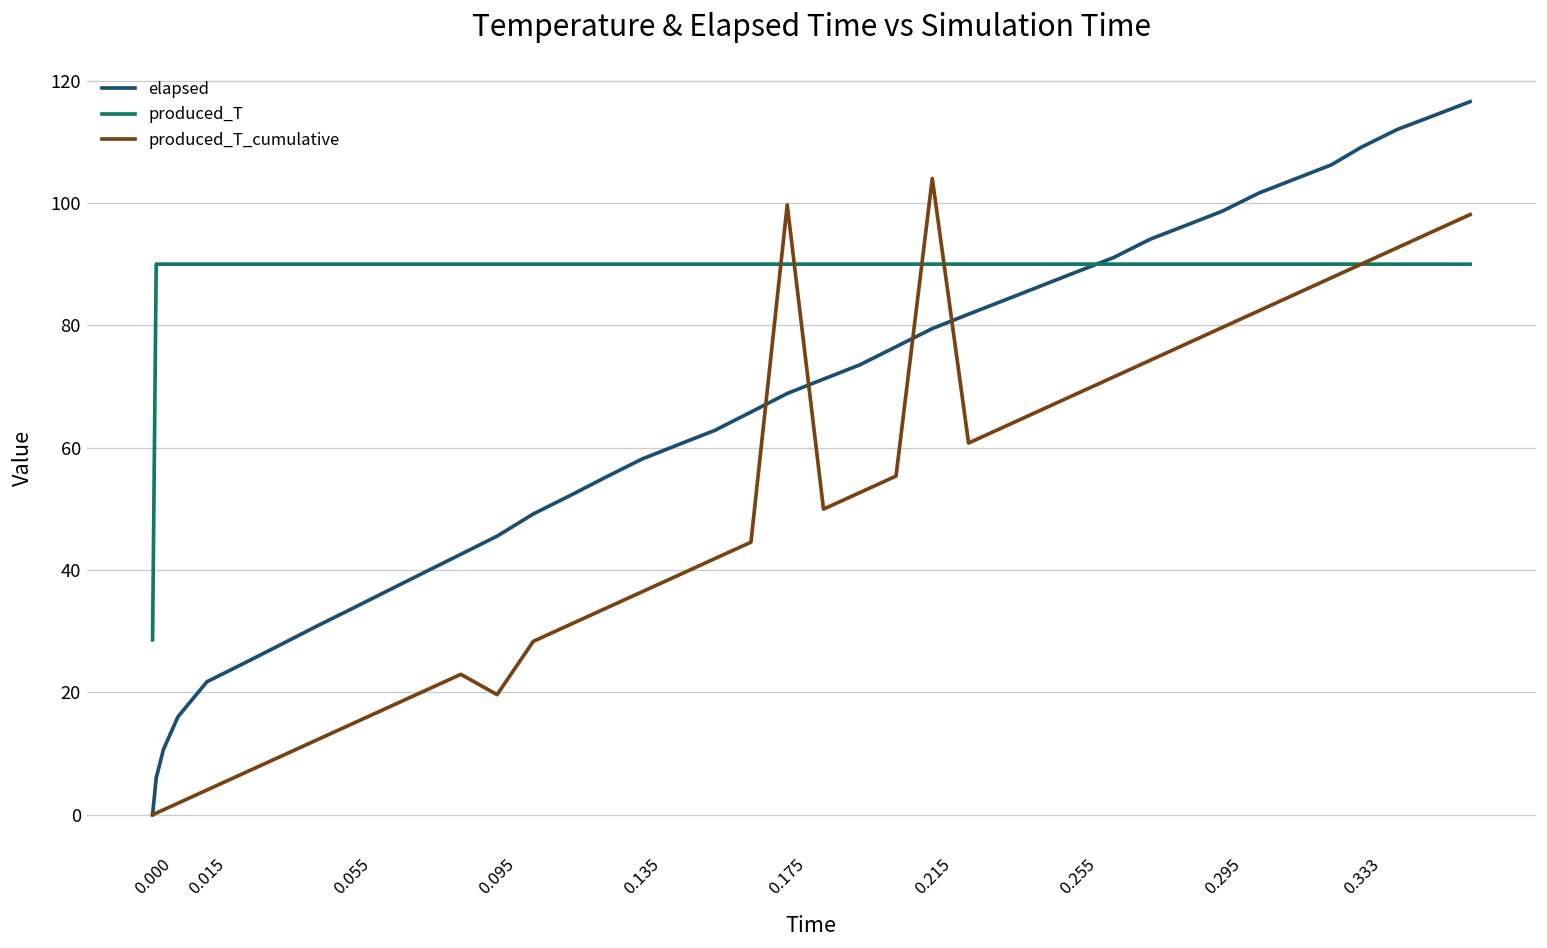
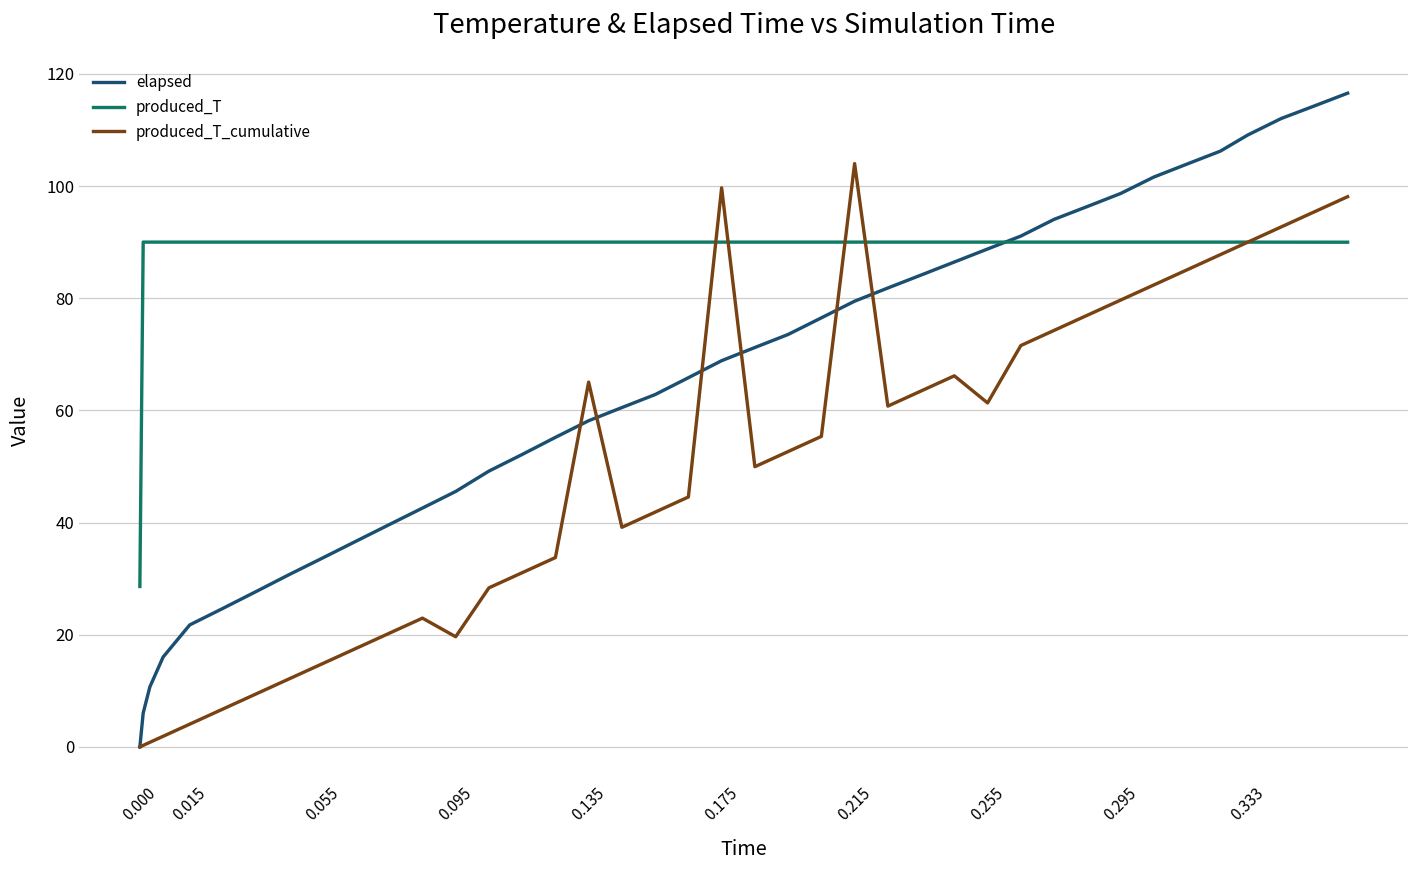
produced_T_cumulative, 0.135: 36 -> 65
produced_T_cumulative, 0.255: 69 -> 61
